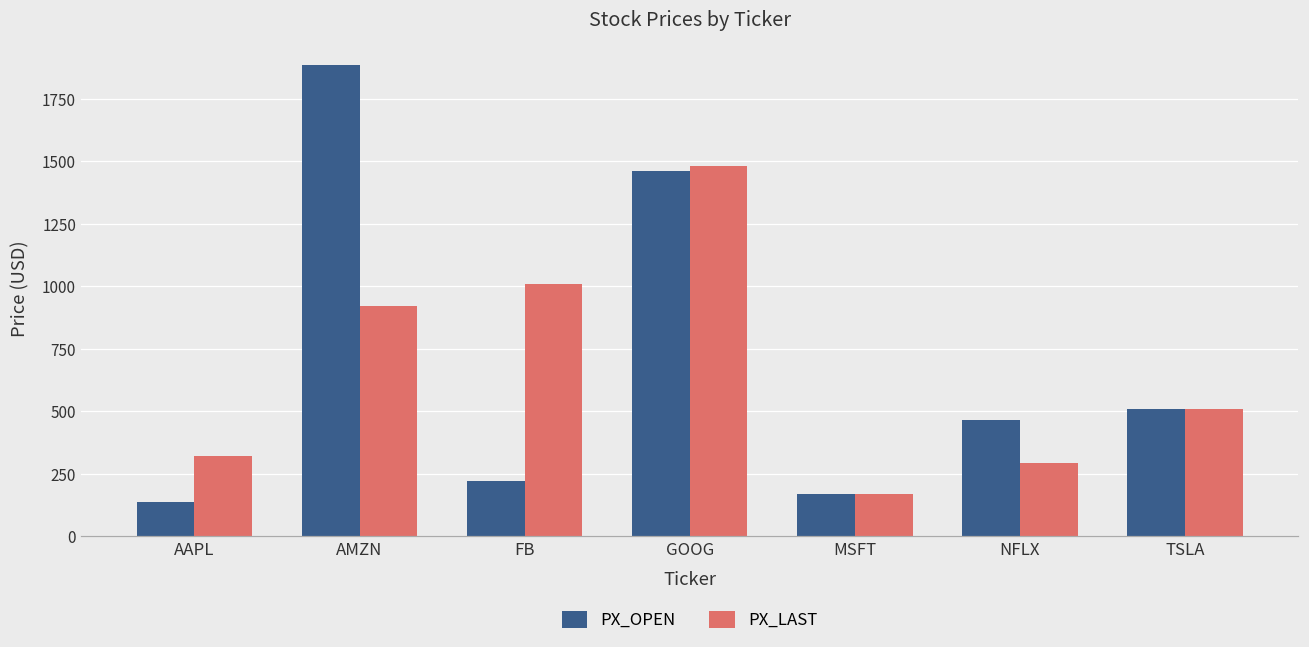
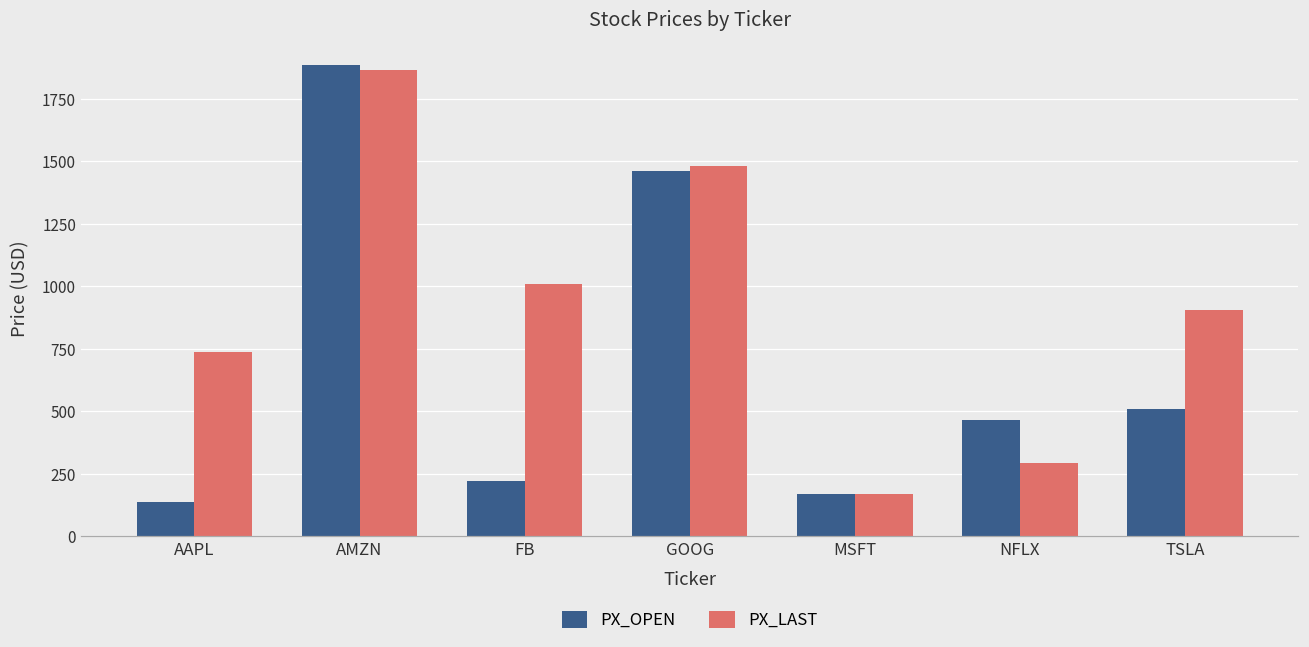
PX_LAST, AAPL: 320 -> 740
PX_LAST, AMZN: 920 -> 1860
PX_LAST, TSLA: 510 -> 910
